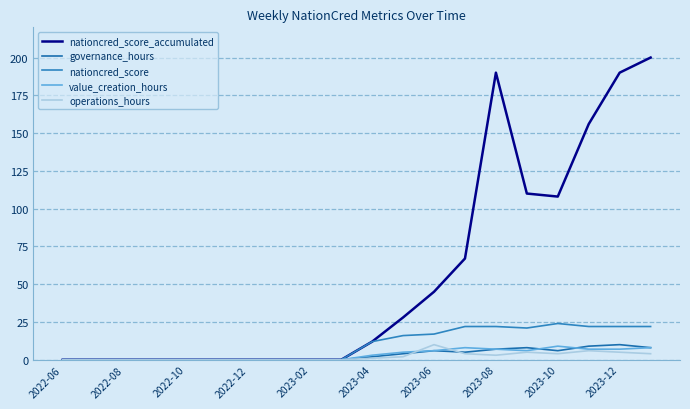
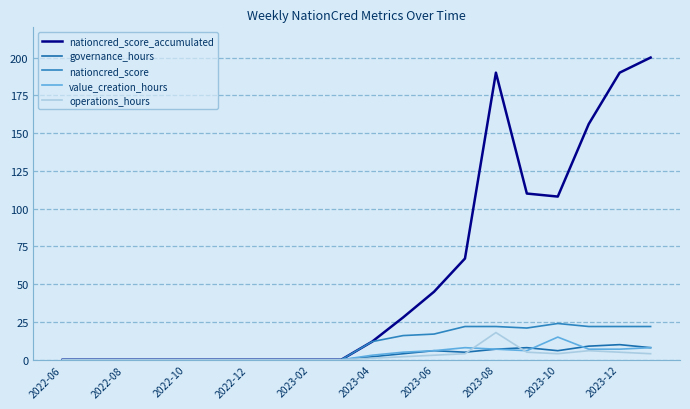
operations_hours, 2023-06: 10 -> 3
operations_hours, 2023-08: 3 -> 18
value_creation_hours, 2023-10: 9 -> 15
